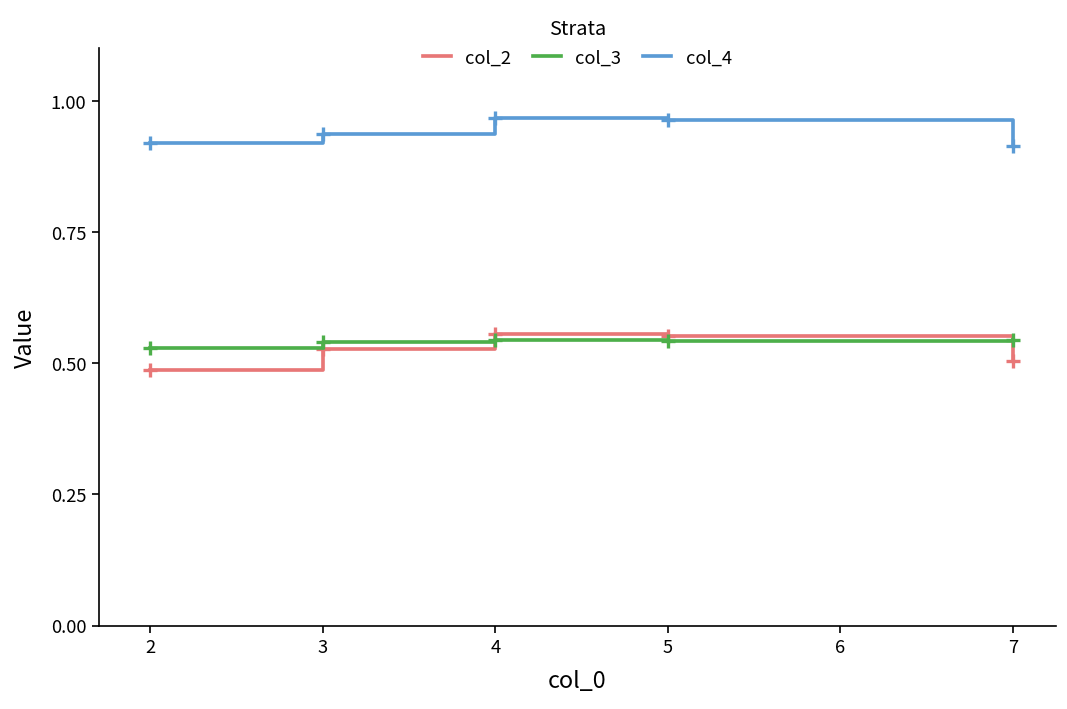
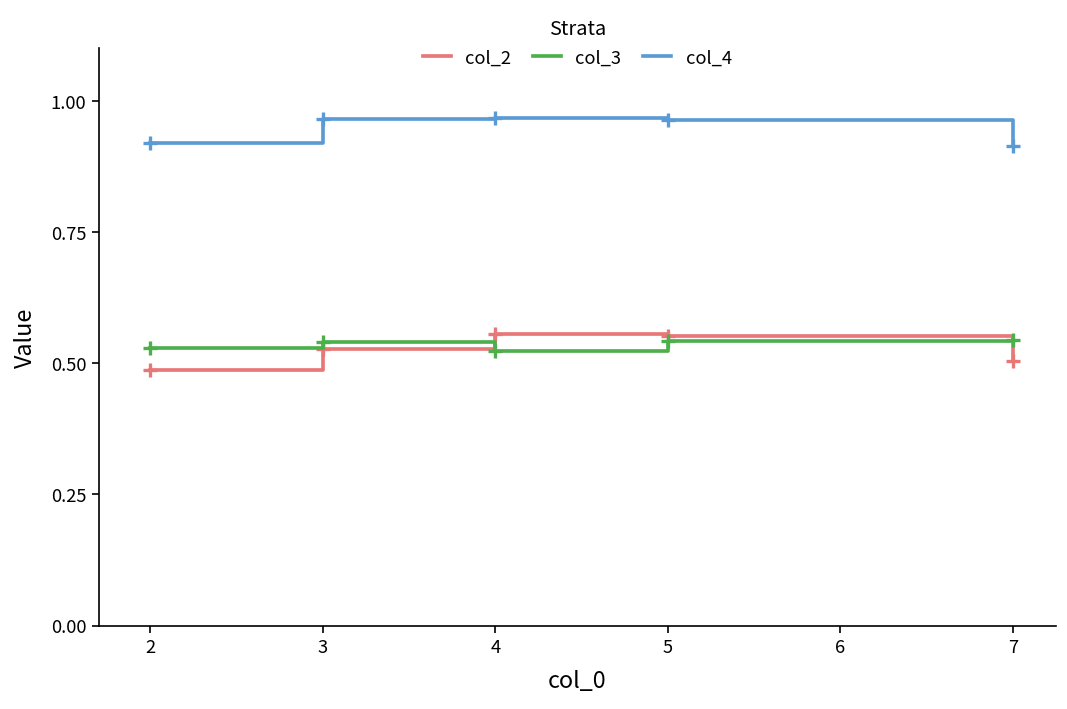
col_4, 3: 0.94 -> 0.96
col_3, 4: 0.54 -> 0.52
